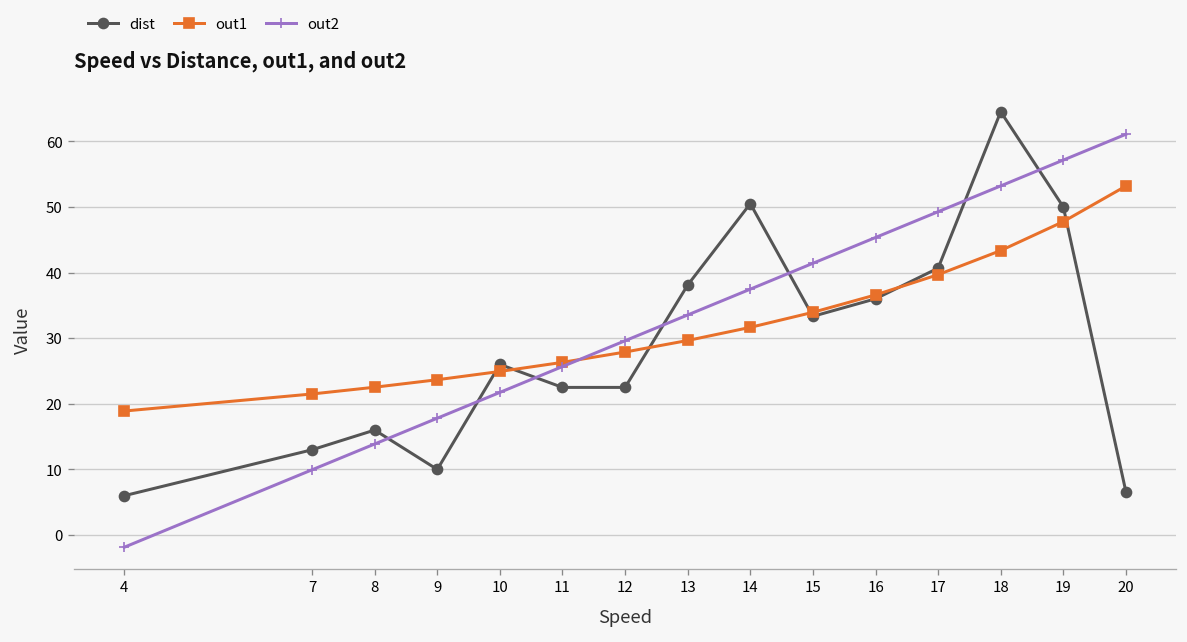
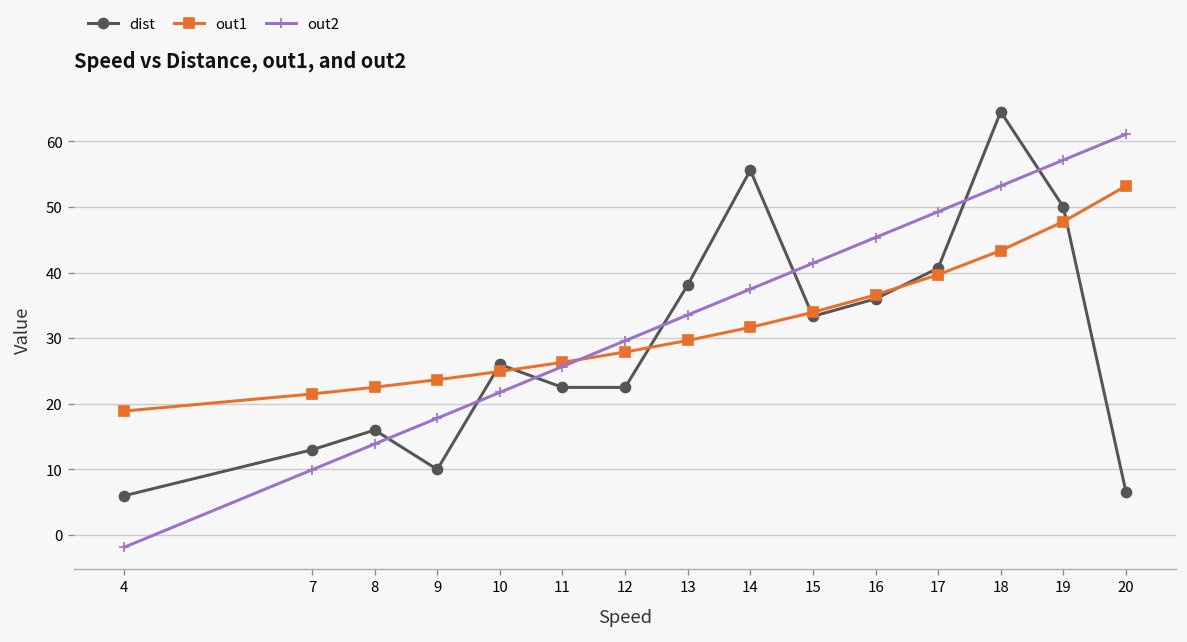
dist, 14: 51 -> 56
